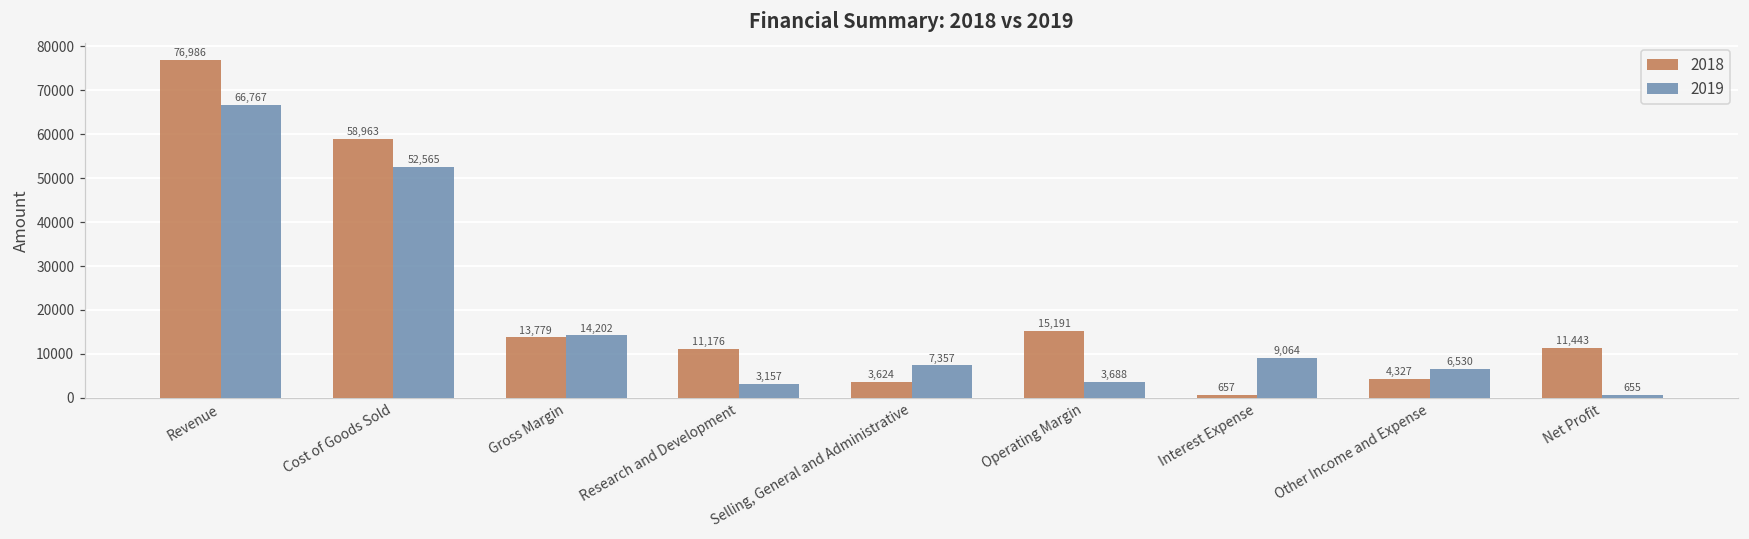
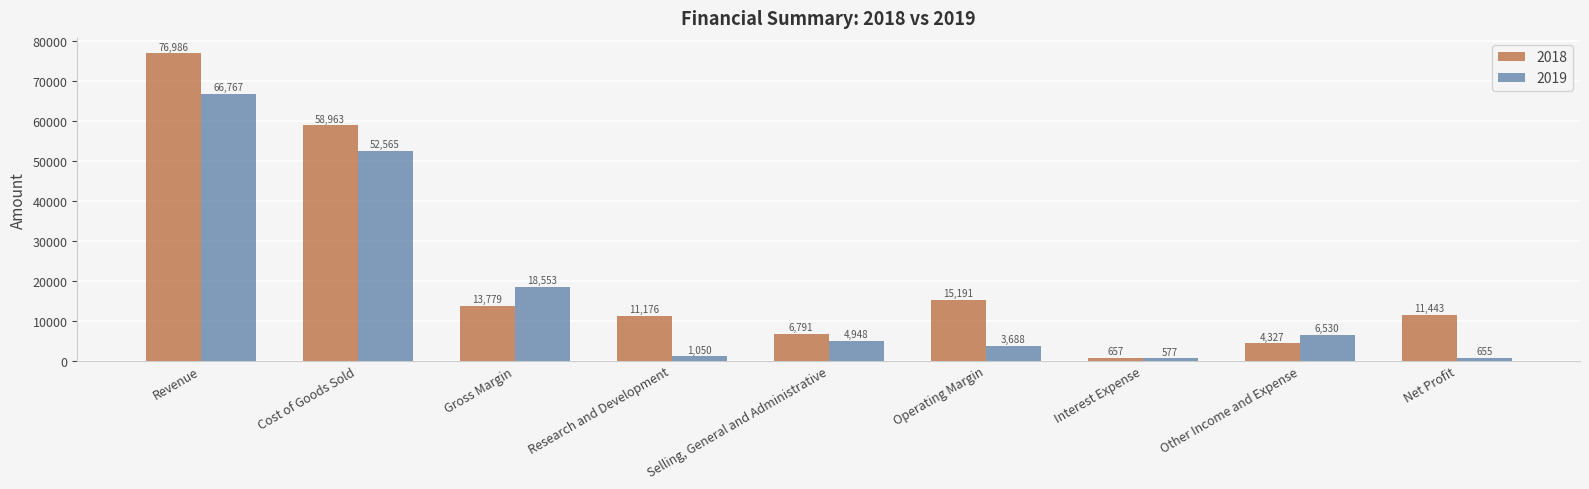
2019, Gross Margin: 14,202 -> 18,553
2019, Research and Development: 3,157 -> 1,050
2018, Selling, General and Administrative: 3,624 -> 6,791
2019, Selling, General and Administrative: 7,357 -> 4,948
2019, Interest Expense: 9,064 -> 577
